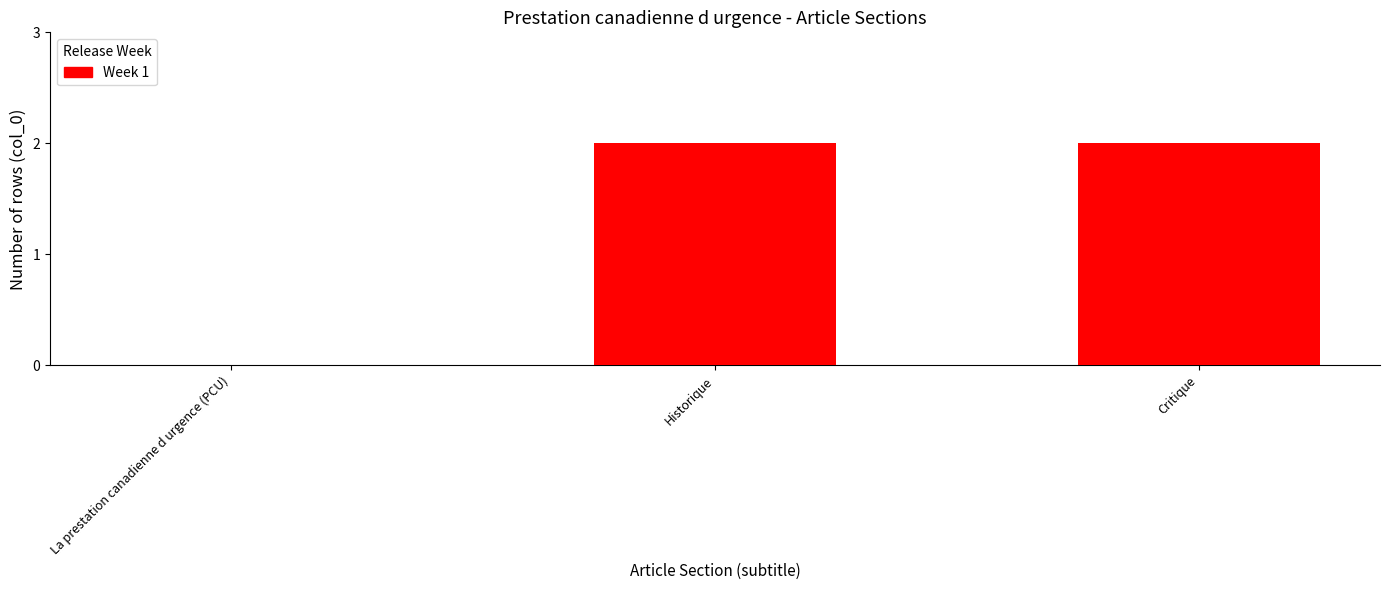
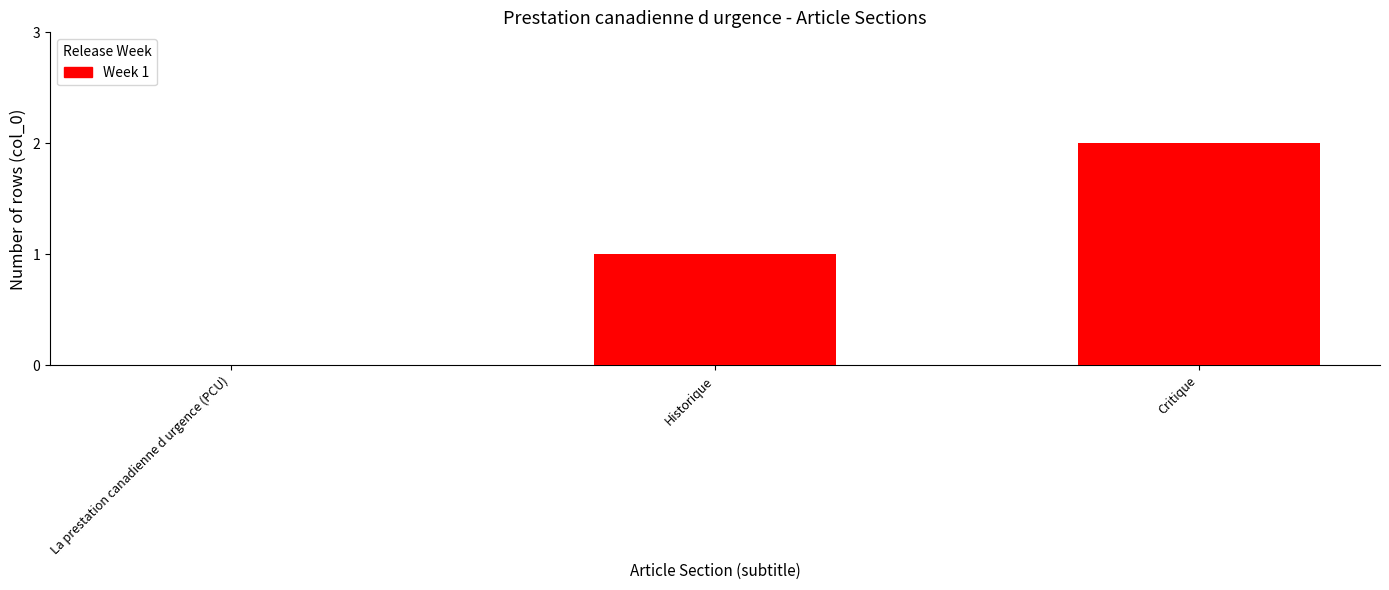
Historique: 2 -> 1
